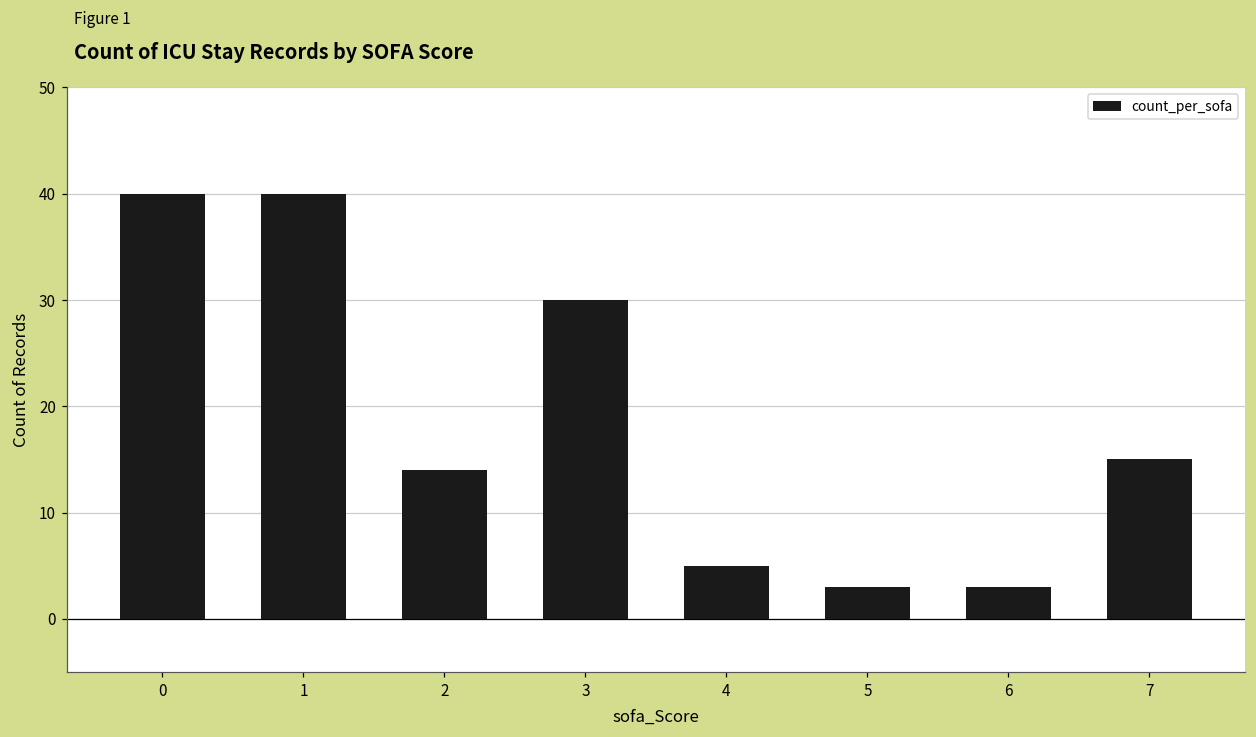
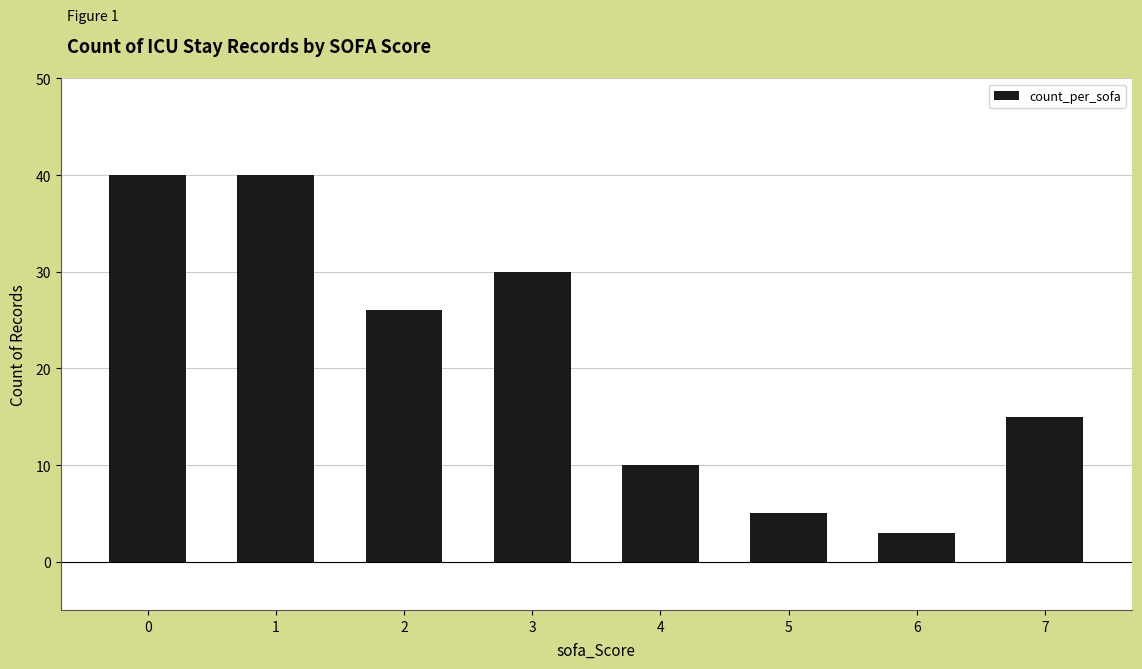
2: 14 -> 26
4: 5 -> 10
5: 3 -> 5
